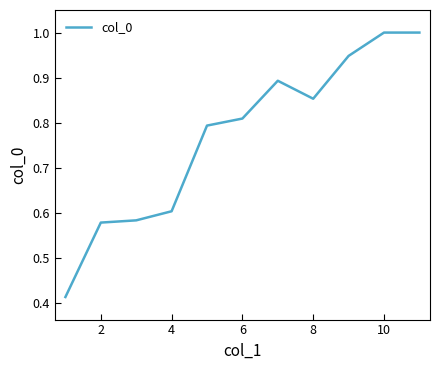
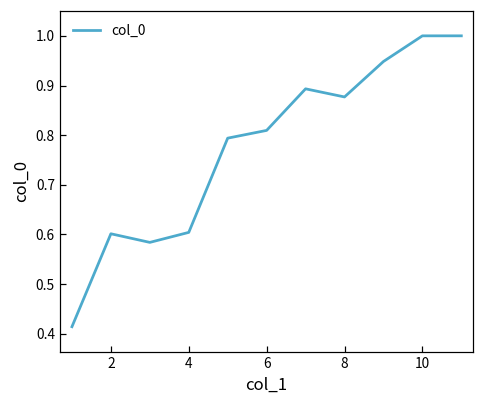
2: 0.58 -> 0.60
8: 0.85 -> 0.88
